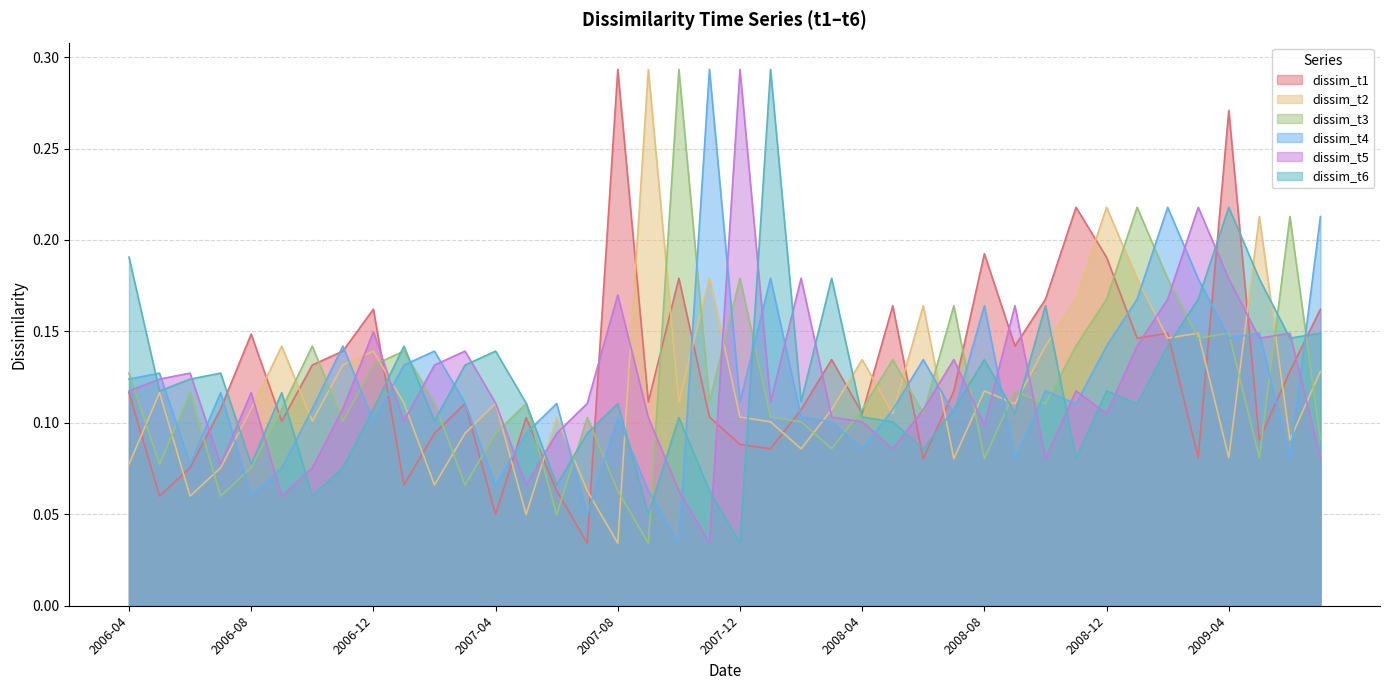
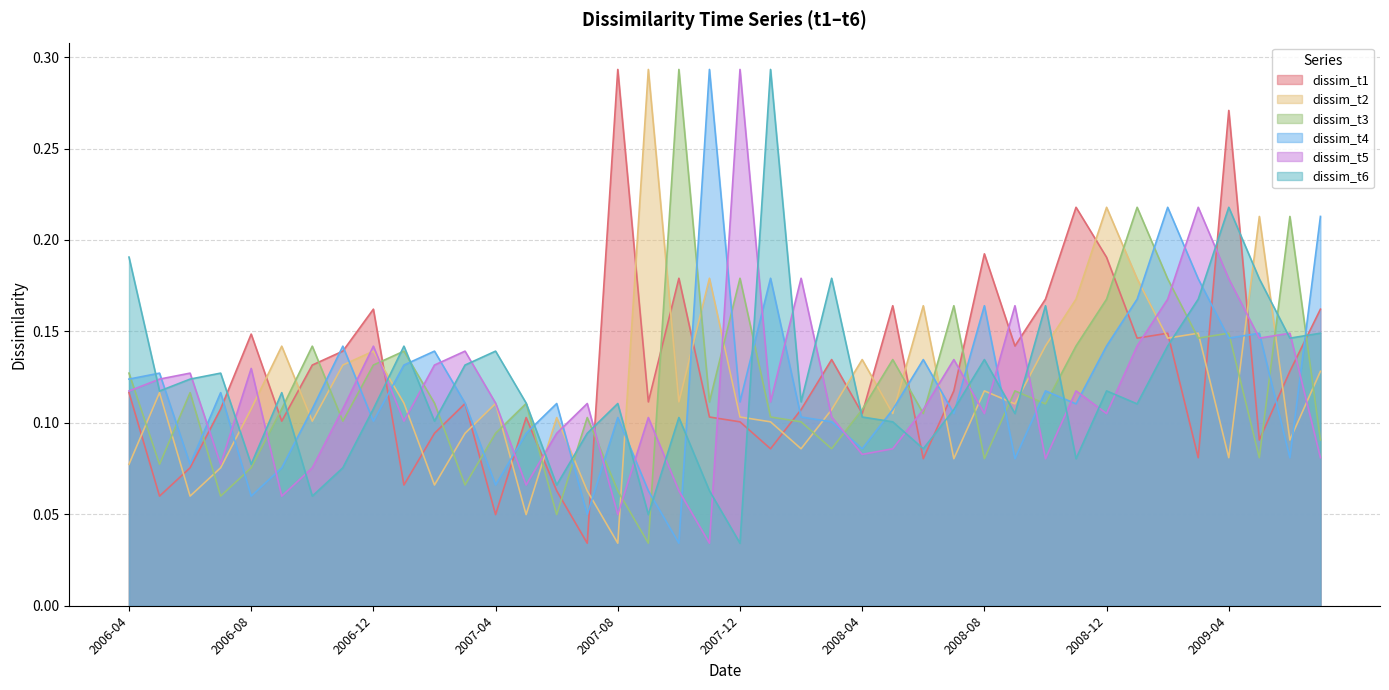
dissim_t5, 2006-08: 0.117 -> 0.130
dissim_t5, 2006-12: 0.150 -> 0.142
dissim_t5, 2007-08: 0.170 -> 0.050
dissim_t1, 2007-12: 0.088 -> 0.101
dissim_t5, 2008-04: 0.101 -> 0.083
dissim_t5, 2008-08: 0.099 -> 0.105
